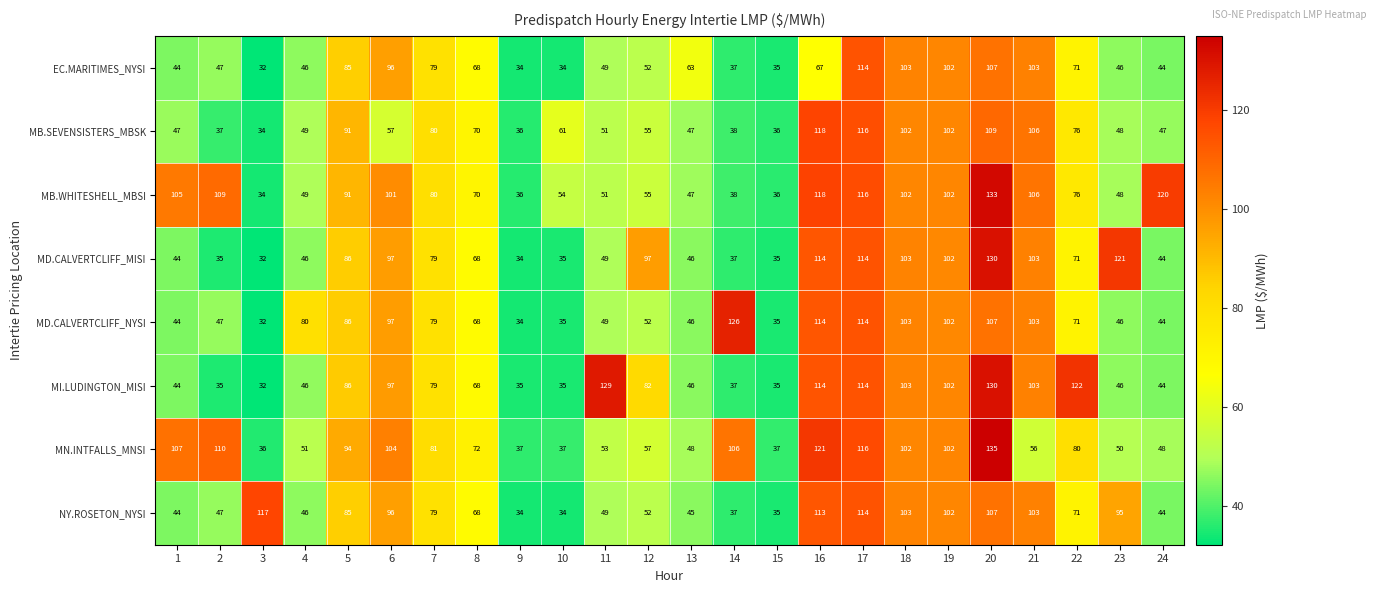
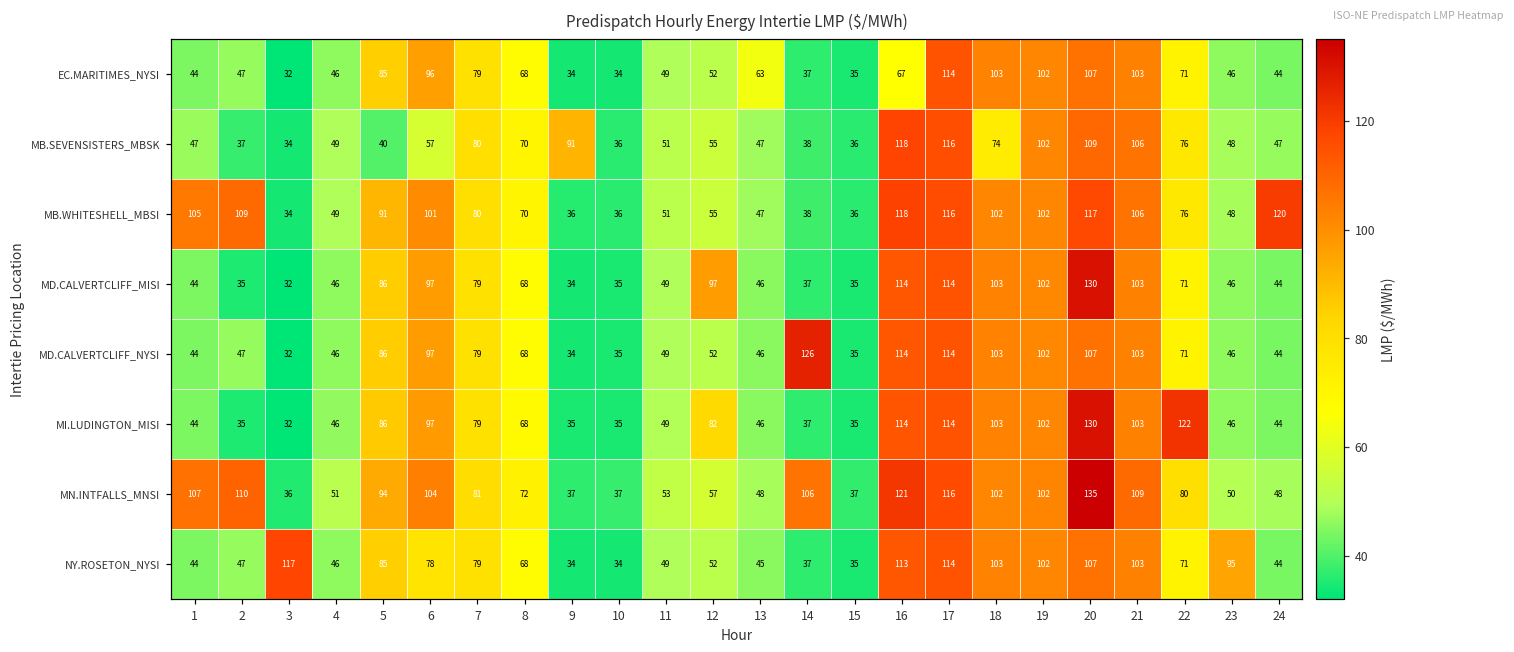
MB.SEVENSISTERS_MBSK, 5: 91 -> 40
MB.SEVENSISTERS_MBSK, 9: 36 -> 91
MB.SEVENSISTERS_MBSK, 10: 61 -> 36
MB.SEVENSISTERS_MBSK, 18: 102 -> 74
MB.WHITESHELL_MBSI, 10: 54 -> 36
MB.WHITESHELL_MBSI, 20: 133 -> 117
MD.CALVERTCLIFF_MISI, 23: 121 -> 46
MD.CALVERTCLIFF_NYSI, 4: 80 -> 46
MI.LUDINGTON_MISI, 11: 129 -> 49
MN.INTFALLS_MNSI, 21: 56 -> 109
NY.ROSETON_NYSI, 6: 96 -> 78
